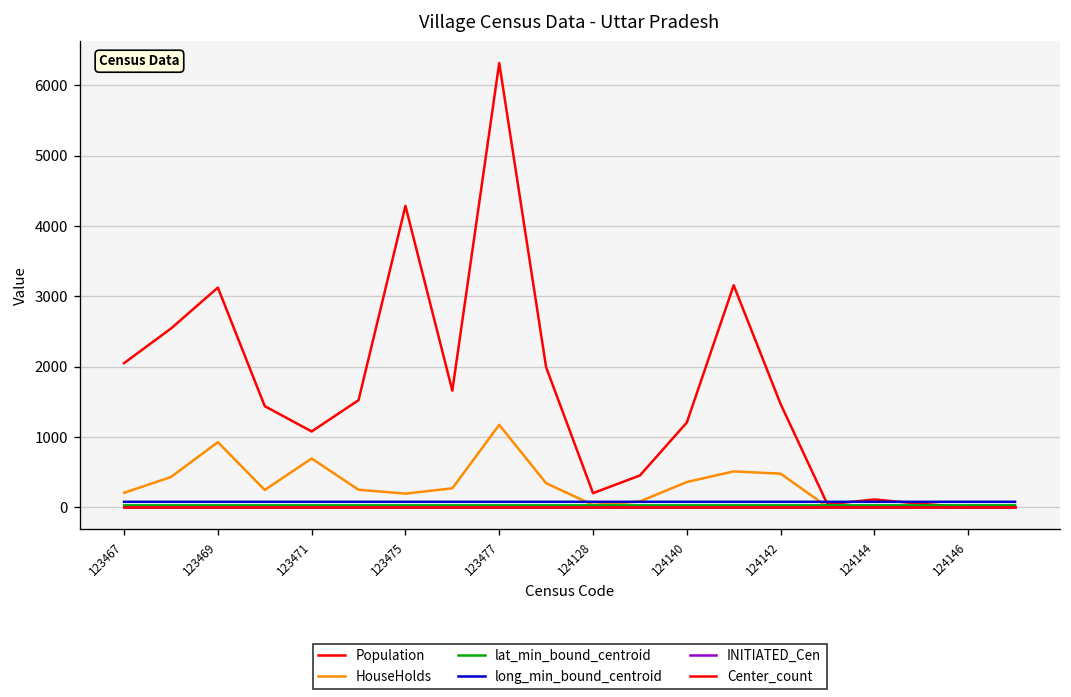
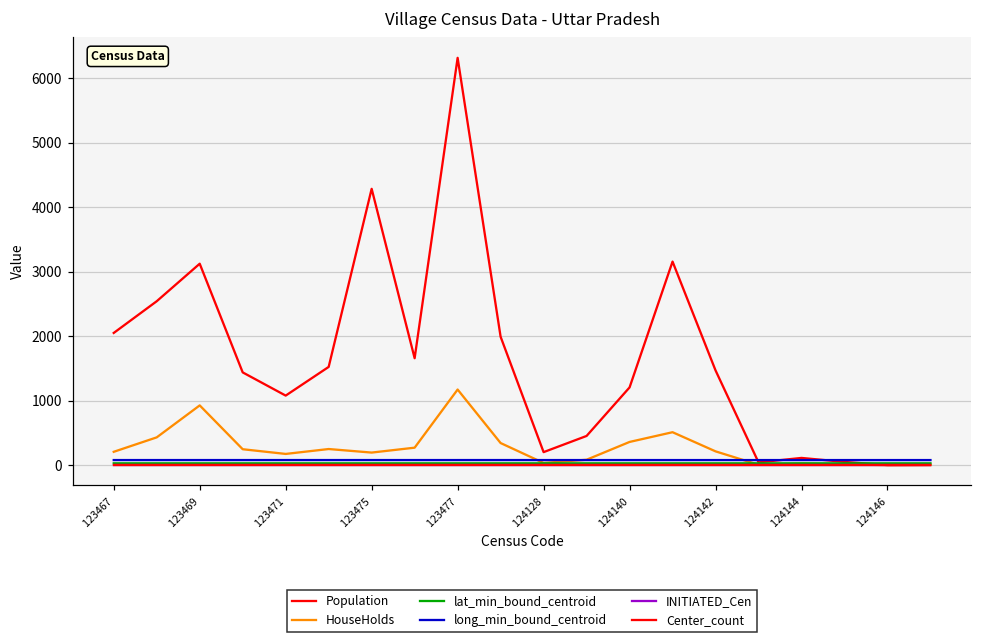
HouseHolds, 123471: 700 -> 200
HouseHolds, 124142: 500 -> 200
